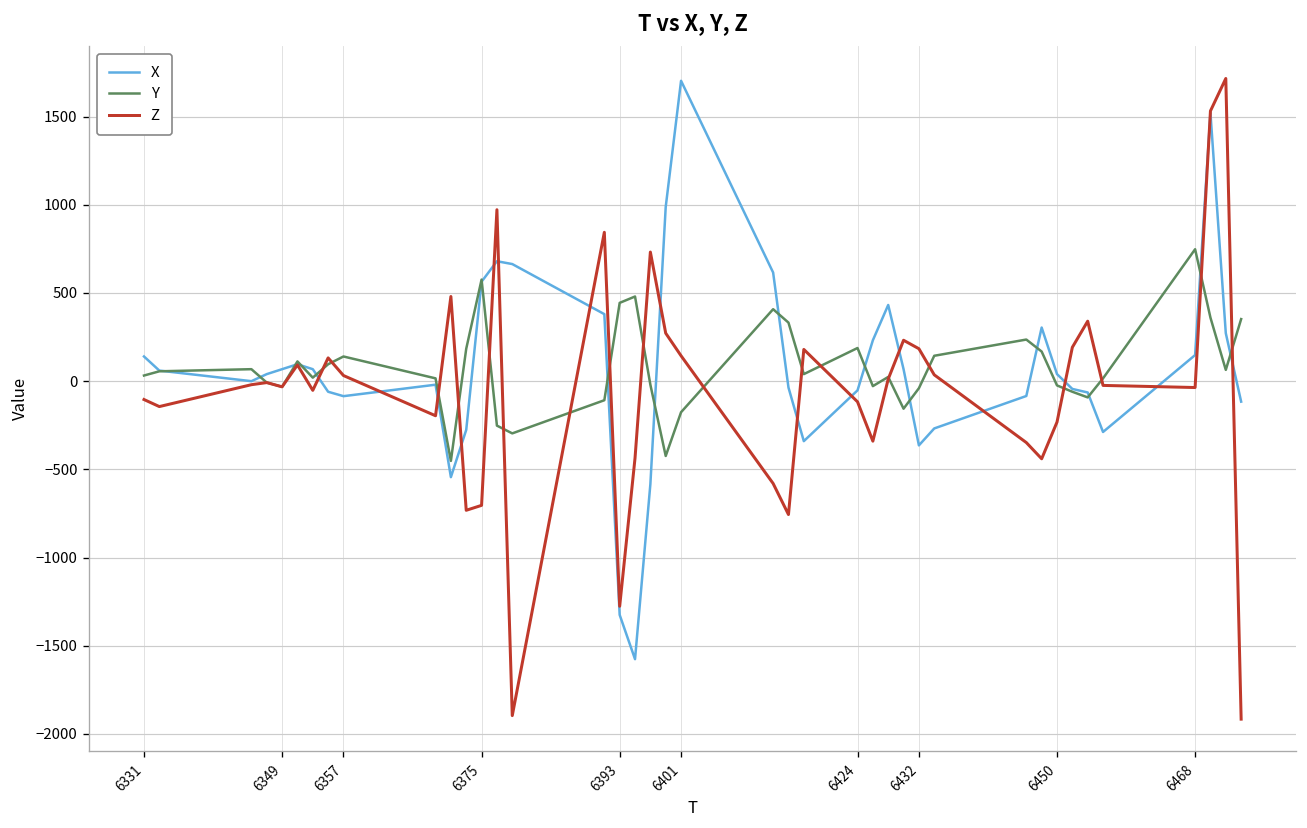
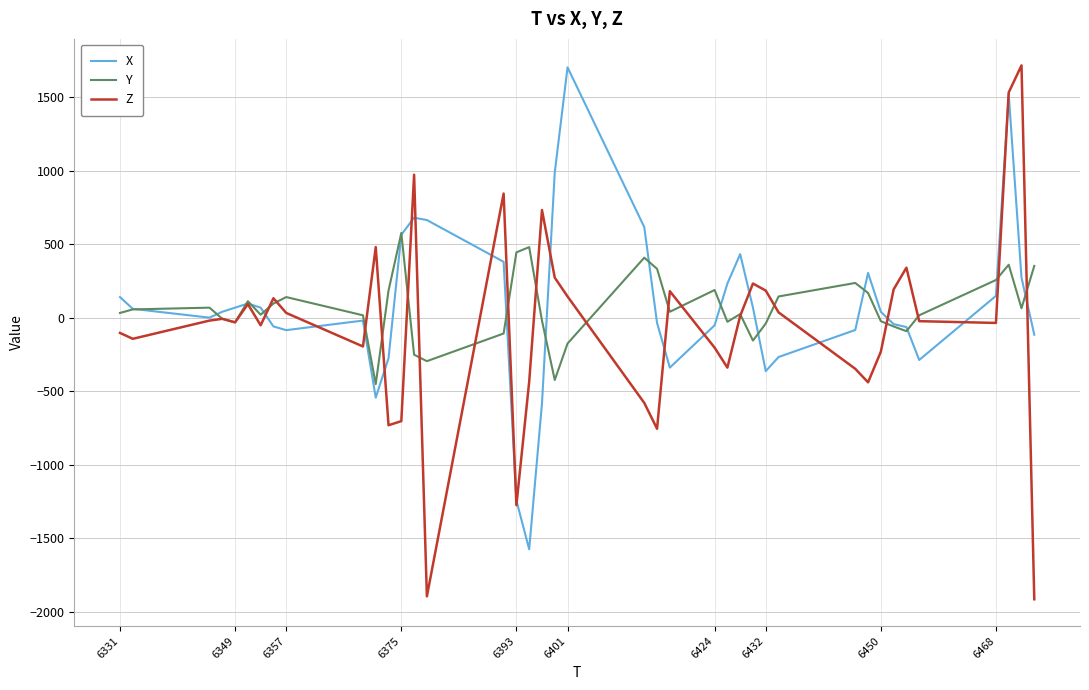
X, 6393: -1330 -> -1240
Z, 6424: -120 -> -200
Y, 6468: 750 -> 260
